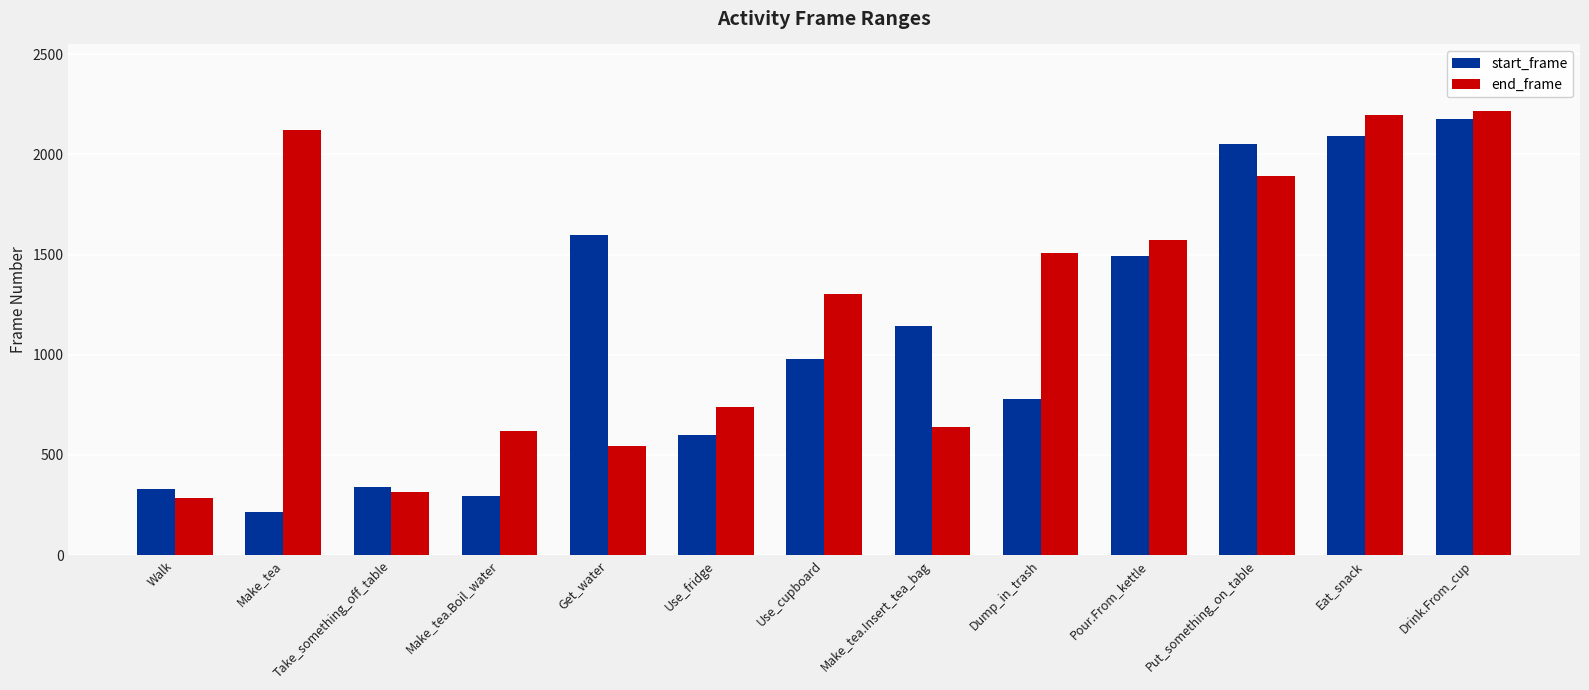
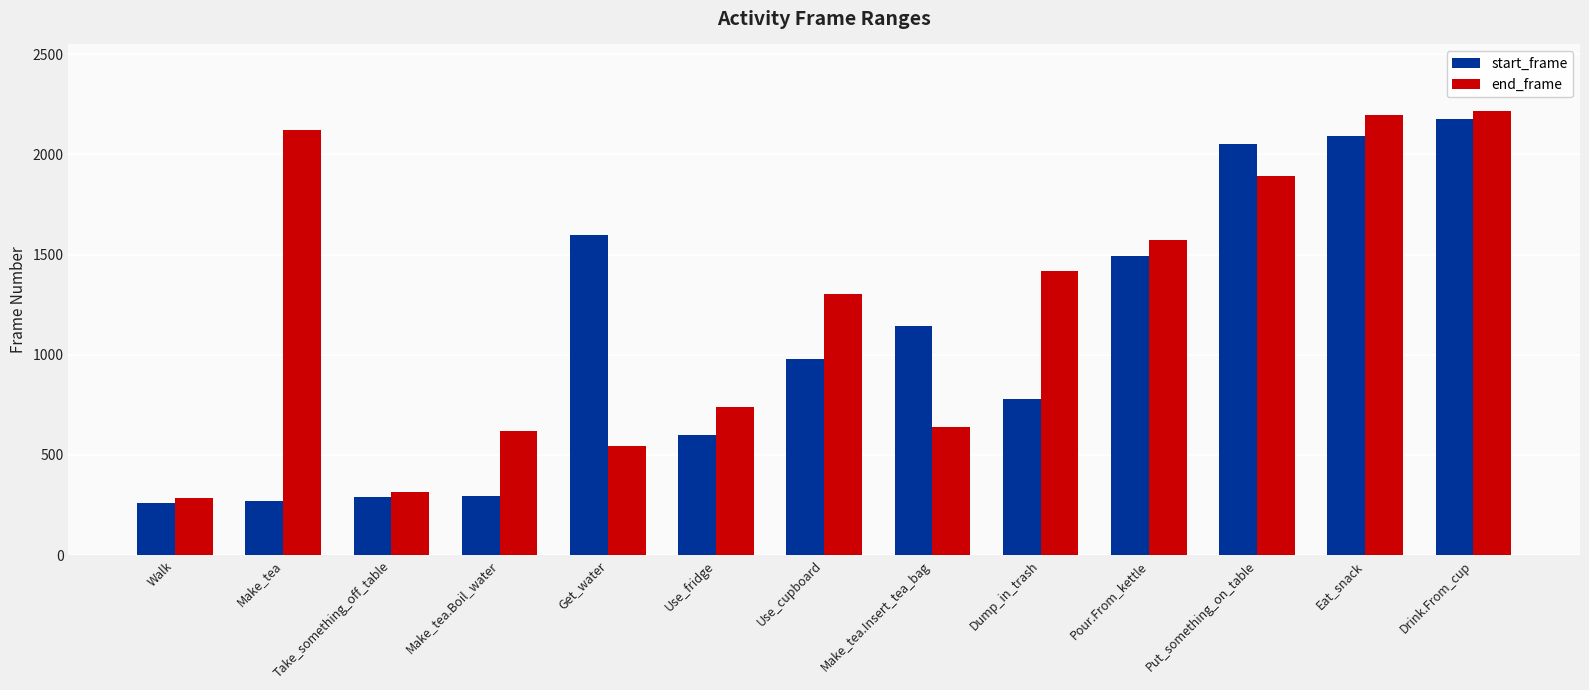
start_frame, Walk: 330 -> 260
start_frame, Make_tea: 220 -> 270
start_frame, Take_something_off_table: 340 -> 290
end_frame, Dump_in_trash: 1510 -> 1420
